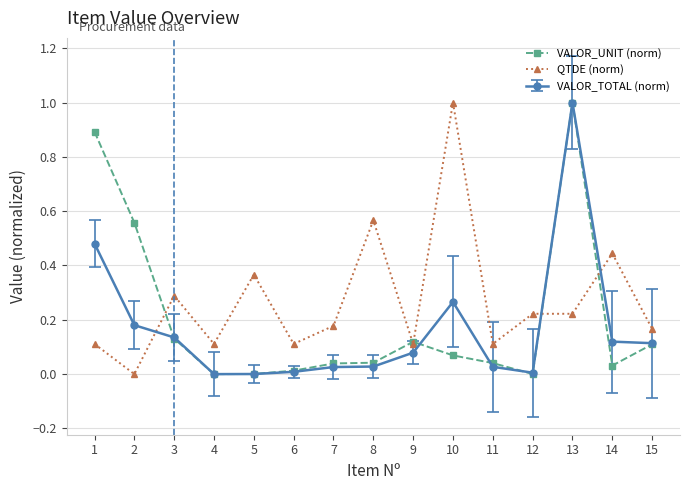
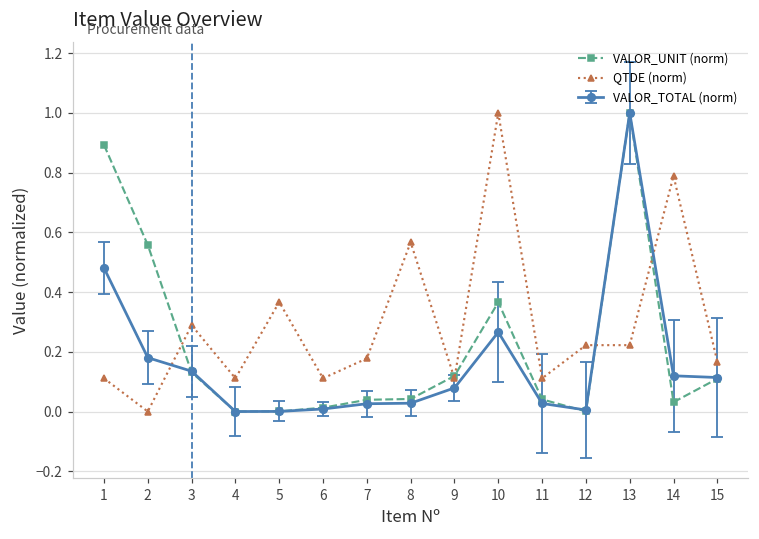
VALOR_UNIT (norm), 10: 0.07 -> 0.37
QTDE (norm), 14: 0.44 -> 0.79
